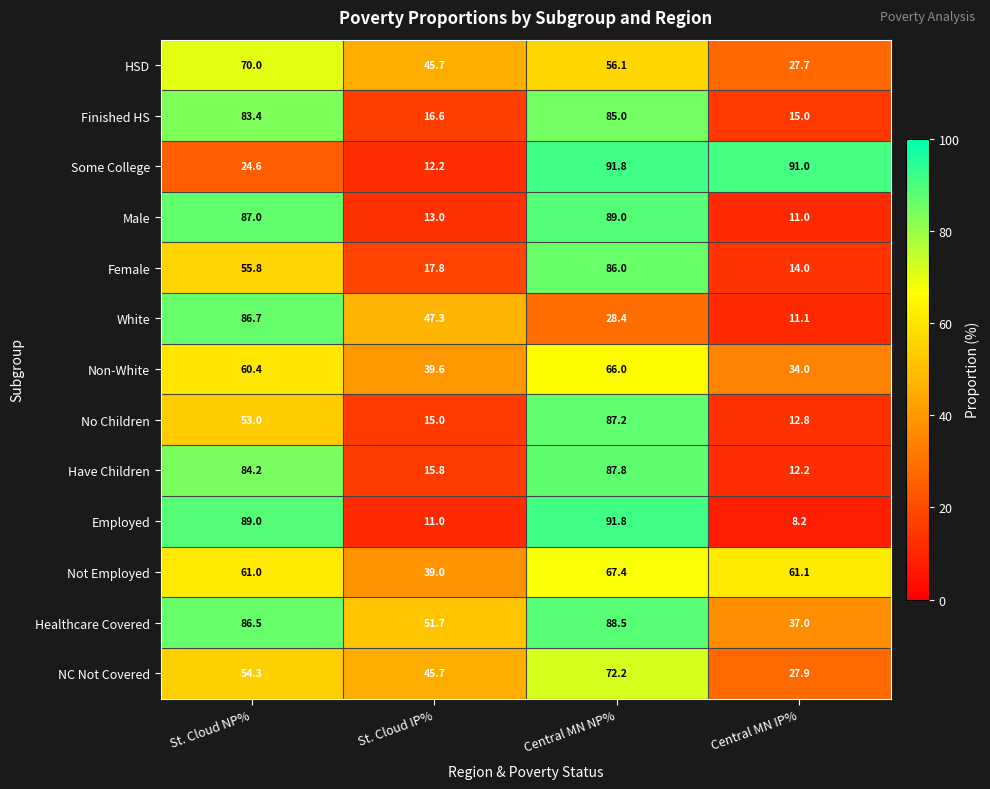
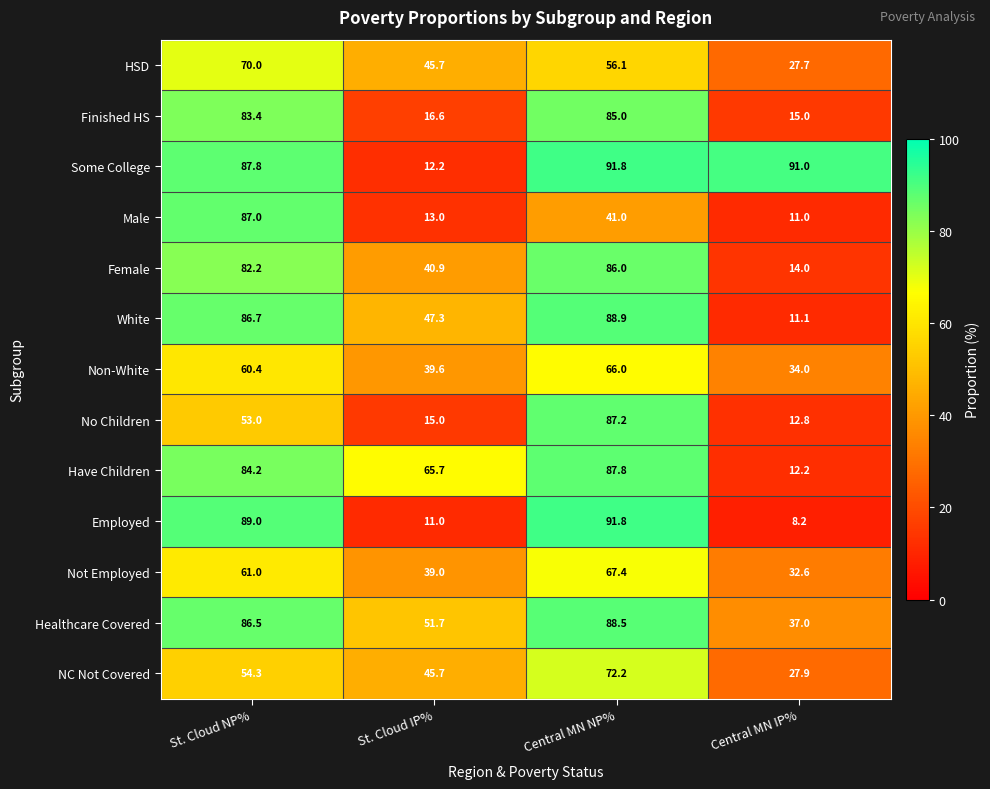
Some College, St. Cloud NP%: 24.6 -> 87.8
Male, Central MN NP%: 89.0 -> 41.0
Female, St. Cloud NP%: 55.8 -> 82.2
Female, St. Cloud IP%: 17.8 -> 40.9
White, Central MN NP%: 28.4 -> 88.9
Have Children, St. Cloud IP%: 15.8 -> 65.7
Not Employed, Central MN IP%: 61.1 -> 32.6
